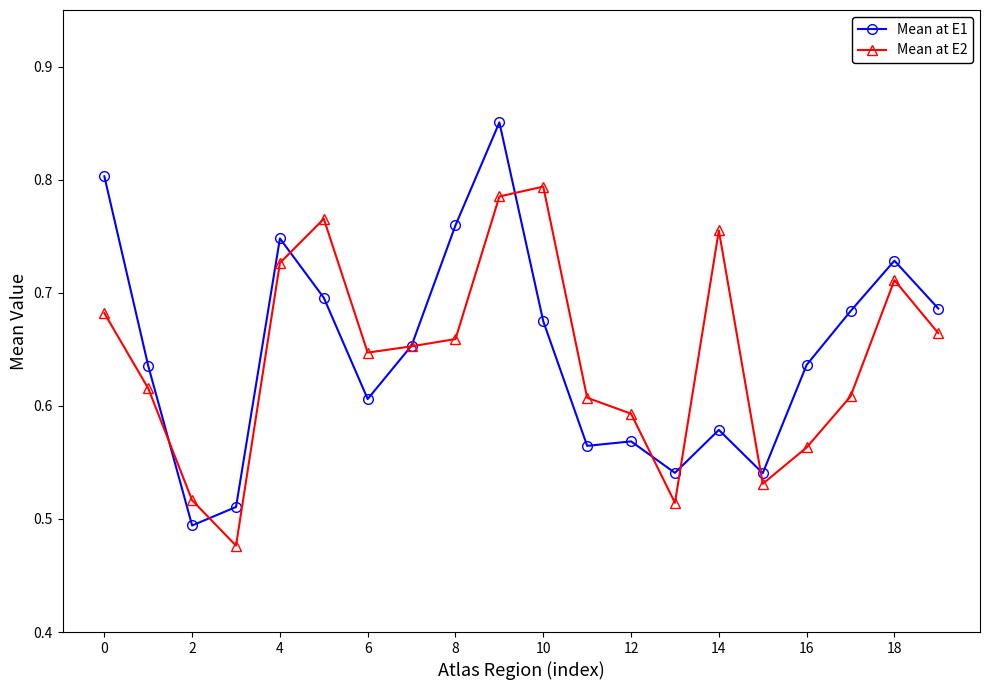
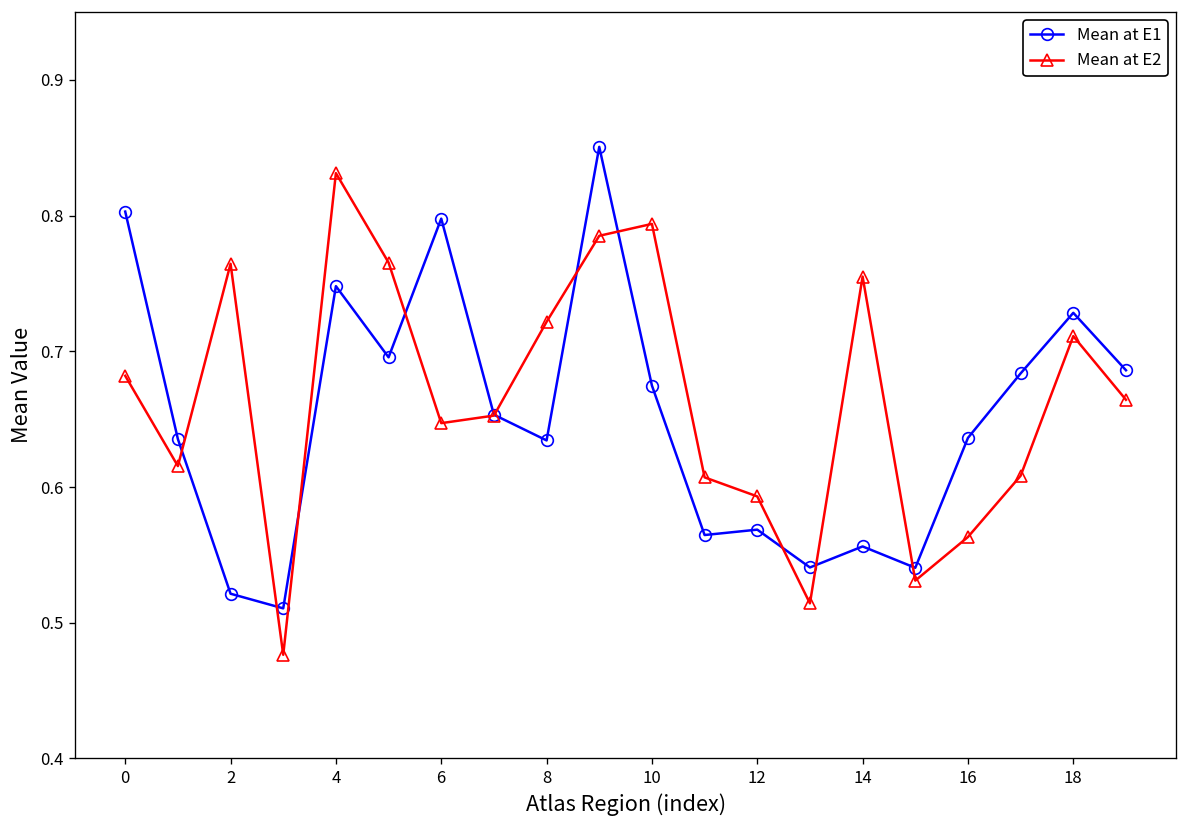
Mean at E1, 2: 0.494 -> 0.521
Mean at E2, 2: 0.516 -> 0.764
Mean at E2, 4: 0.726 -> 0.831
Mean at E1, 6: 0.606 -> 0.798
Mean at E1, 8: 0.760 -> 0.634
Mean at E2, 8: 0.659 -> 0.722
Mean at E1, 14: 0.579 -> 0.556
